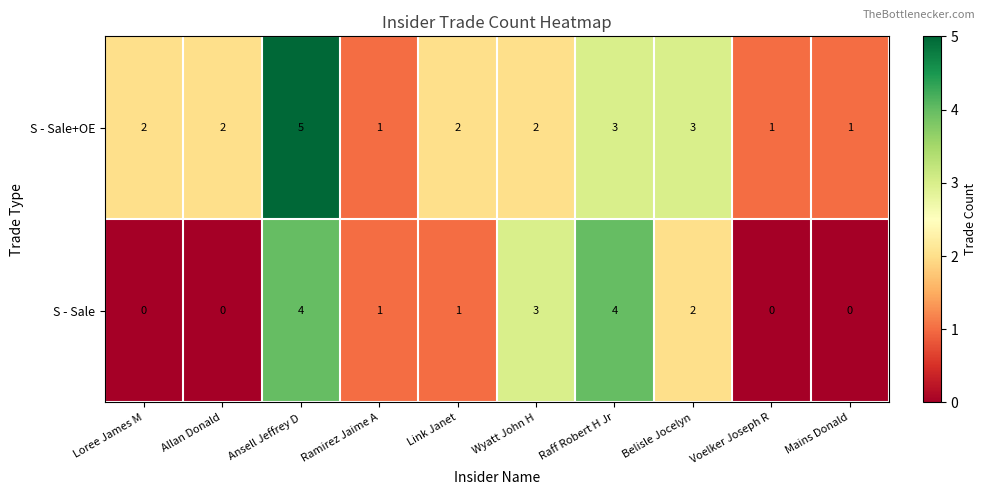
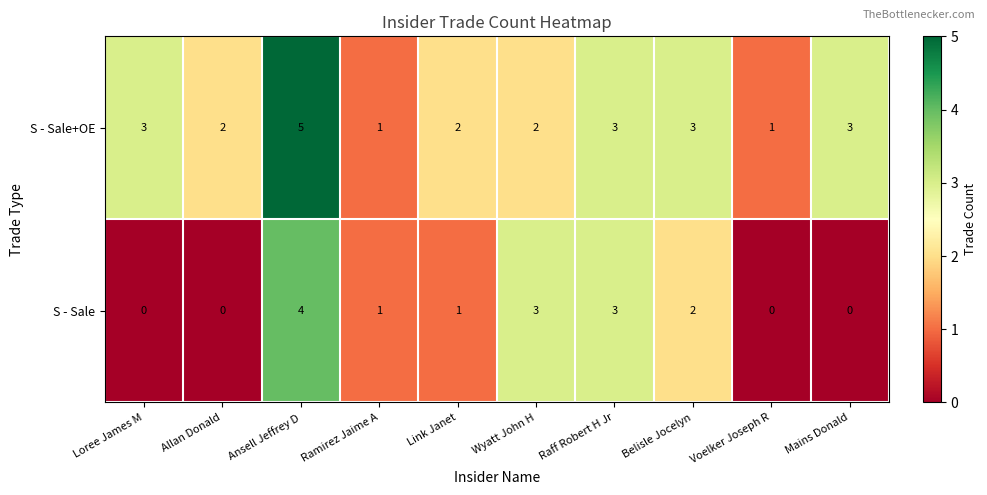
S - Sale+OE, Loree James M: 2 -> 3
S - Sale+OE, Mains Donald: 1 -> 3
S - Sale, Raff Robert H Jr: 4 -> 3
